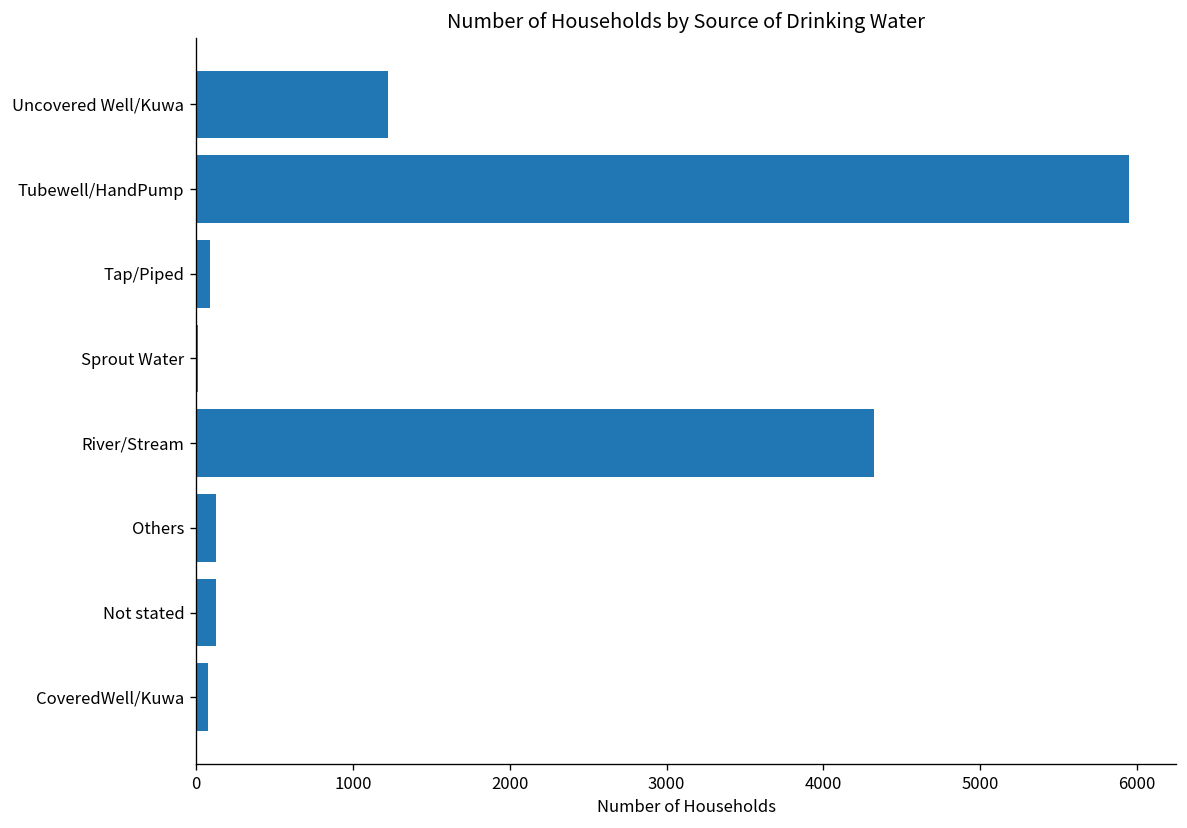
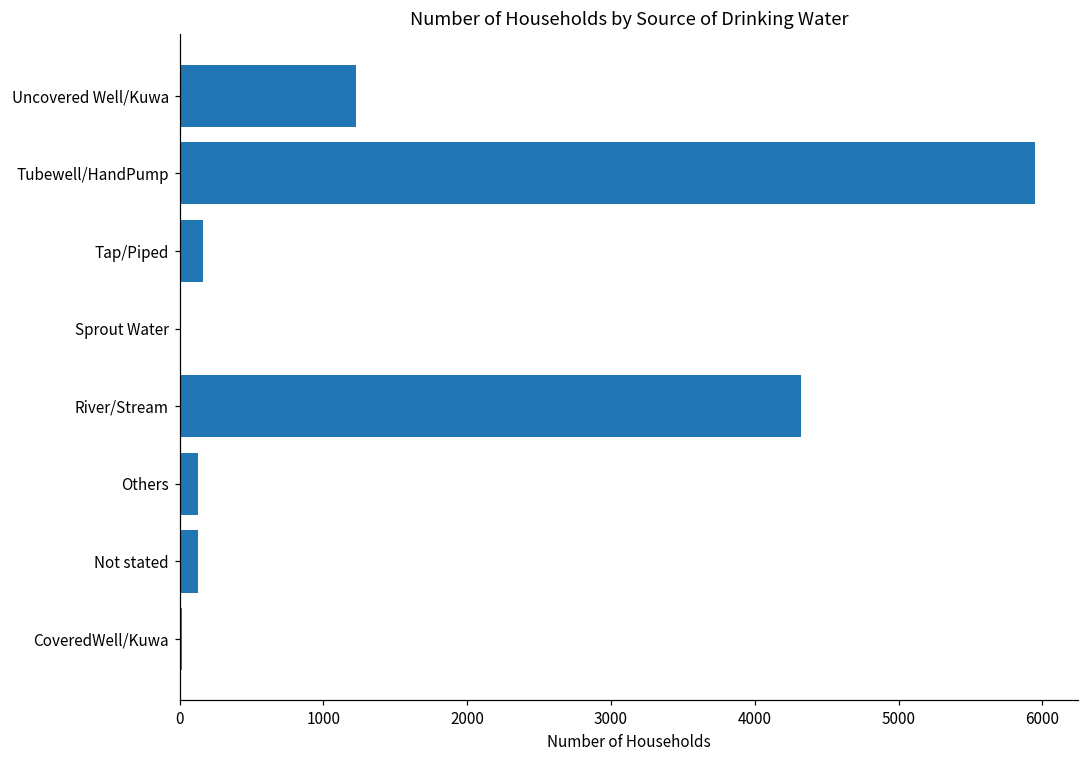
Tap/Piped: 90 -> 160
CoveredWell/Kuwa: 80 -> 20
